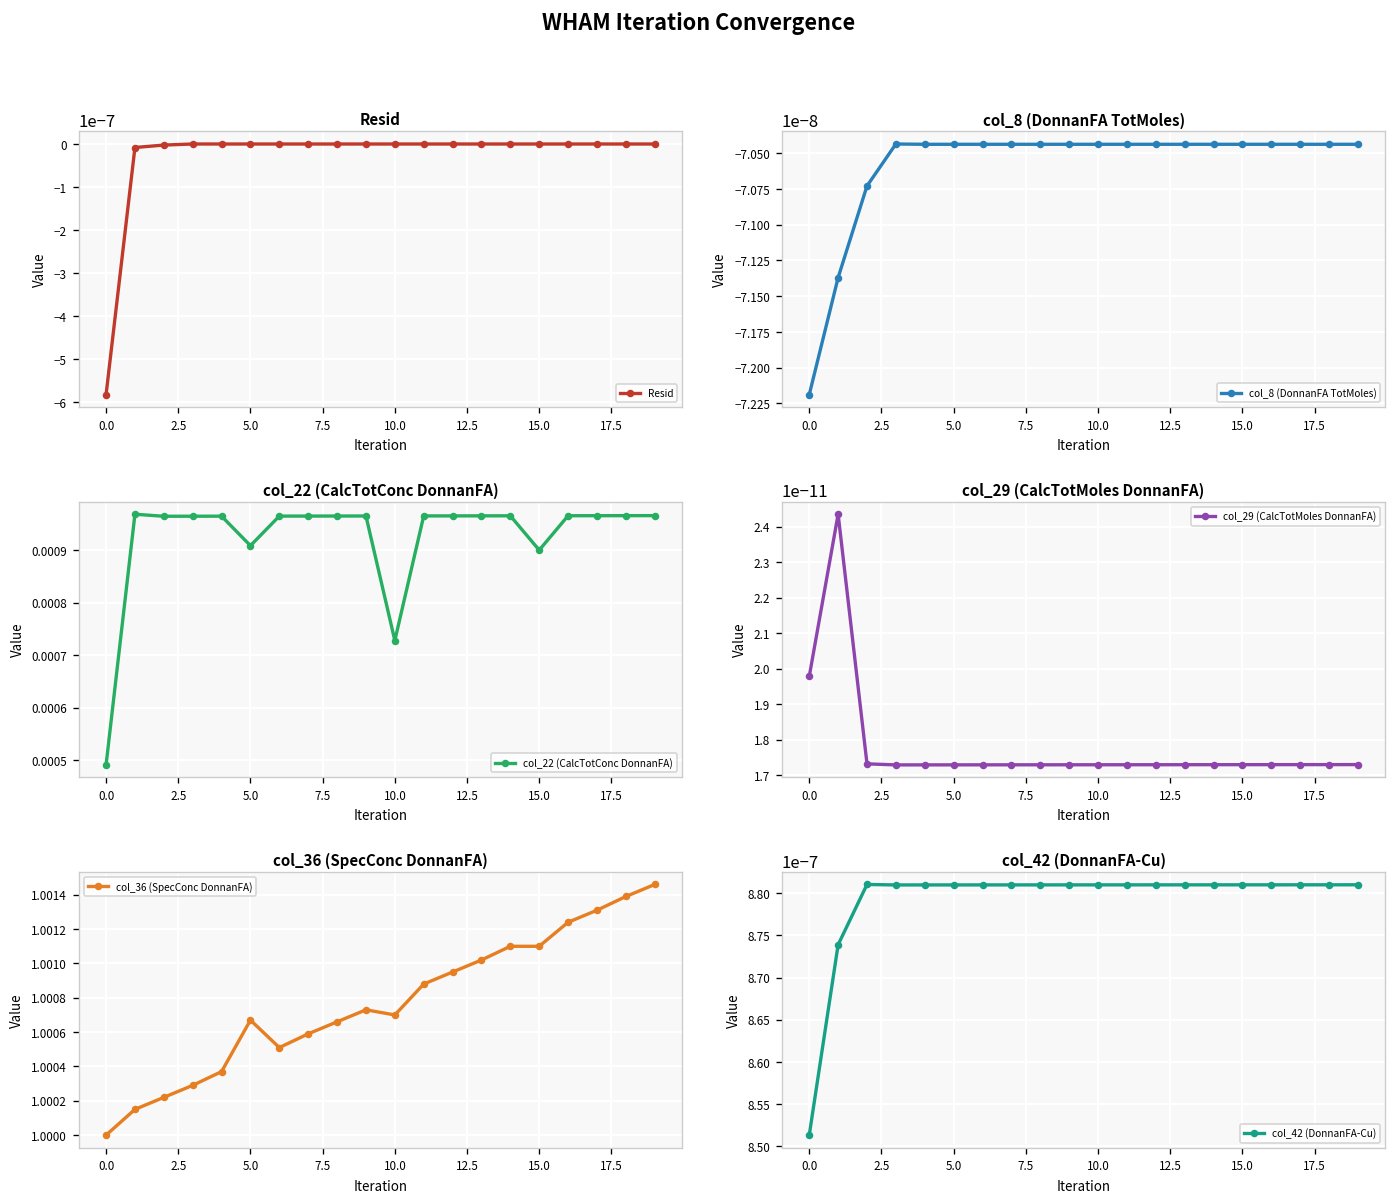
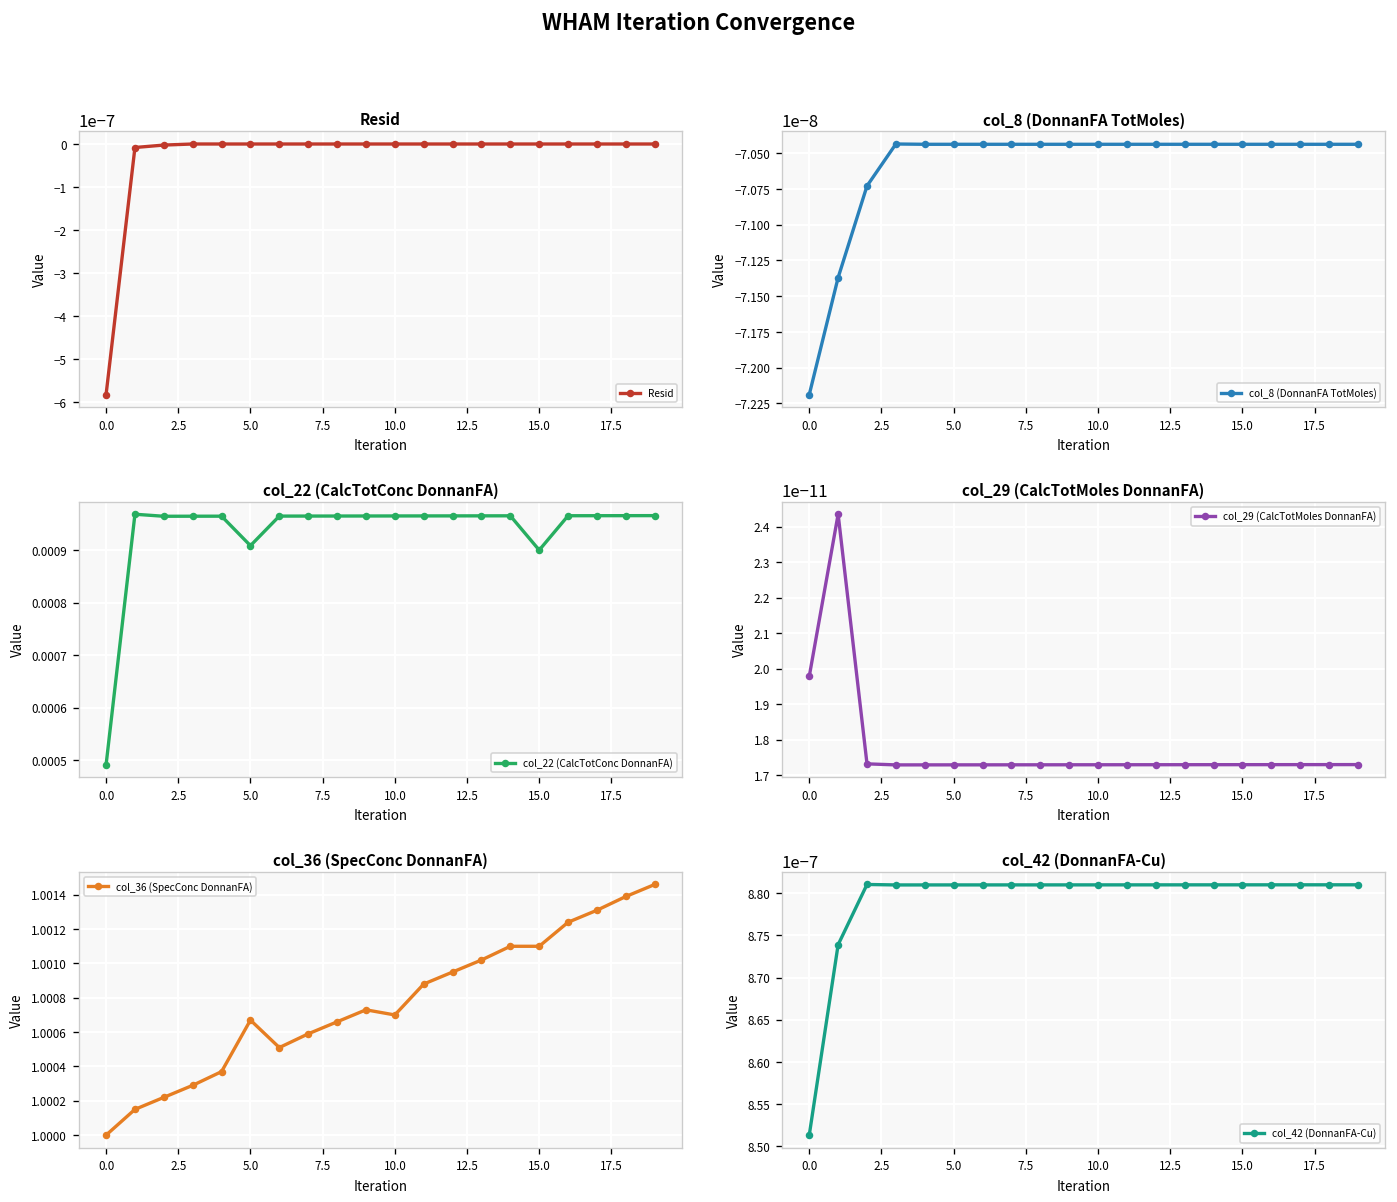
col_22 (CalcTotConc DonnanFA), 10.0: 0.00073 -> 0.00097
